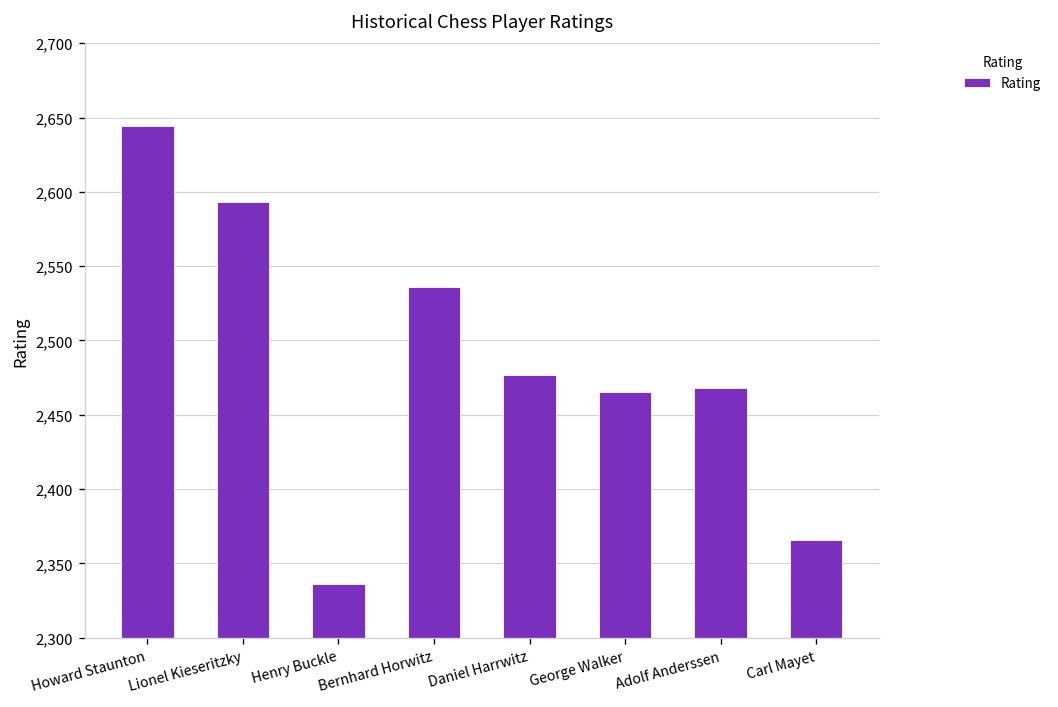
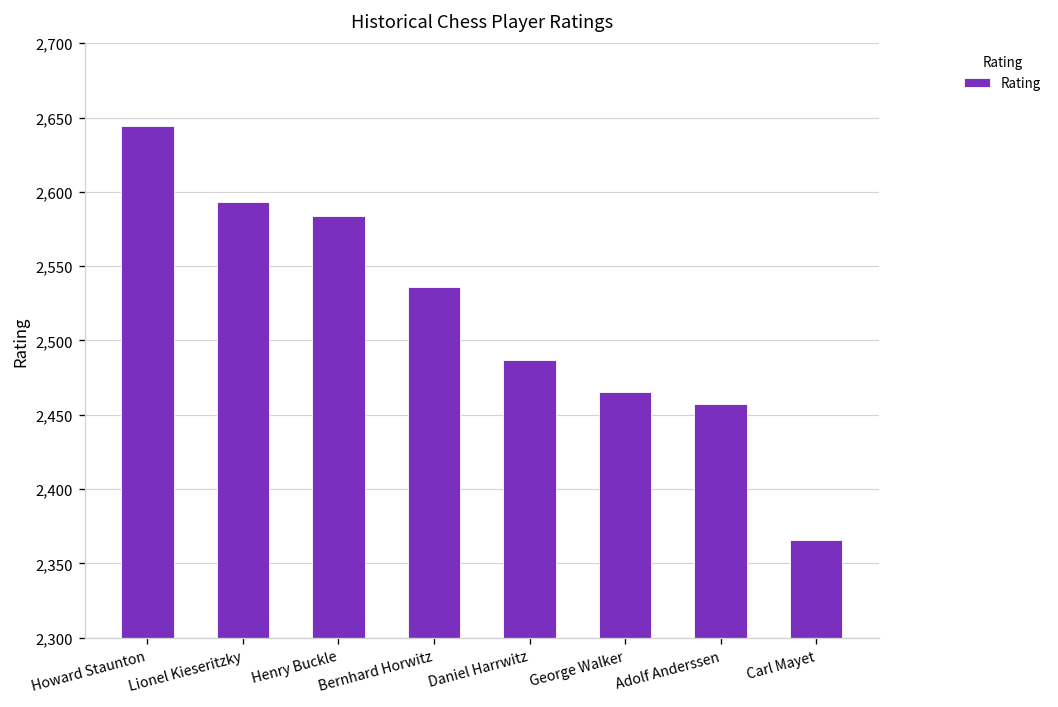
Henry Buckle: 2,336 -> 2,584
Daniel Harrwitz: 2,477 -> 2,487
Adolf Anderssen: 2,468 -> 2,457
